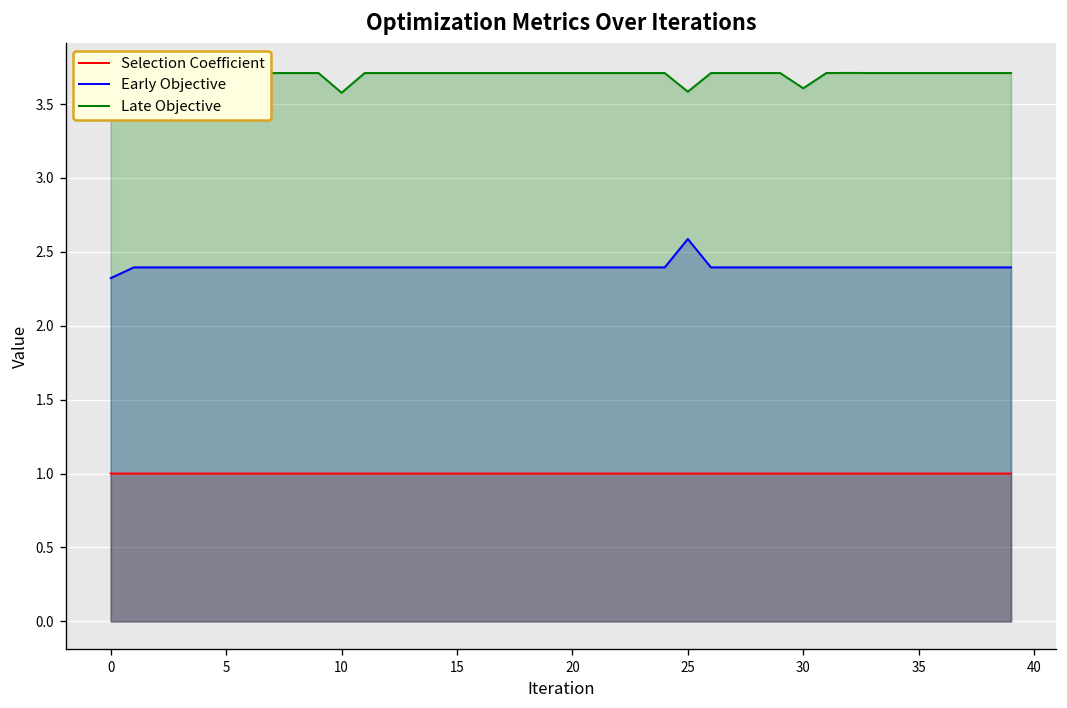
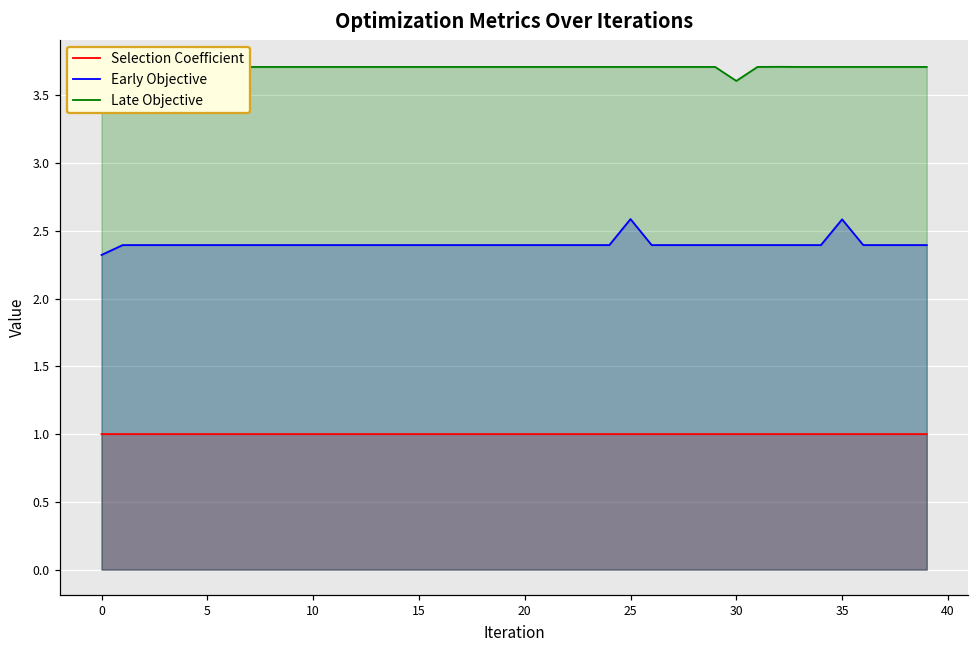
Late Objective, 10: 3.58 -> 3.71
Late Objective, 25: 3.58 -> 3.71
Early Objective, 35: 2.40 -> 2.59
